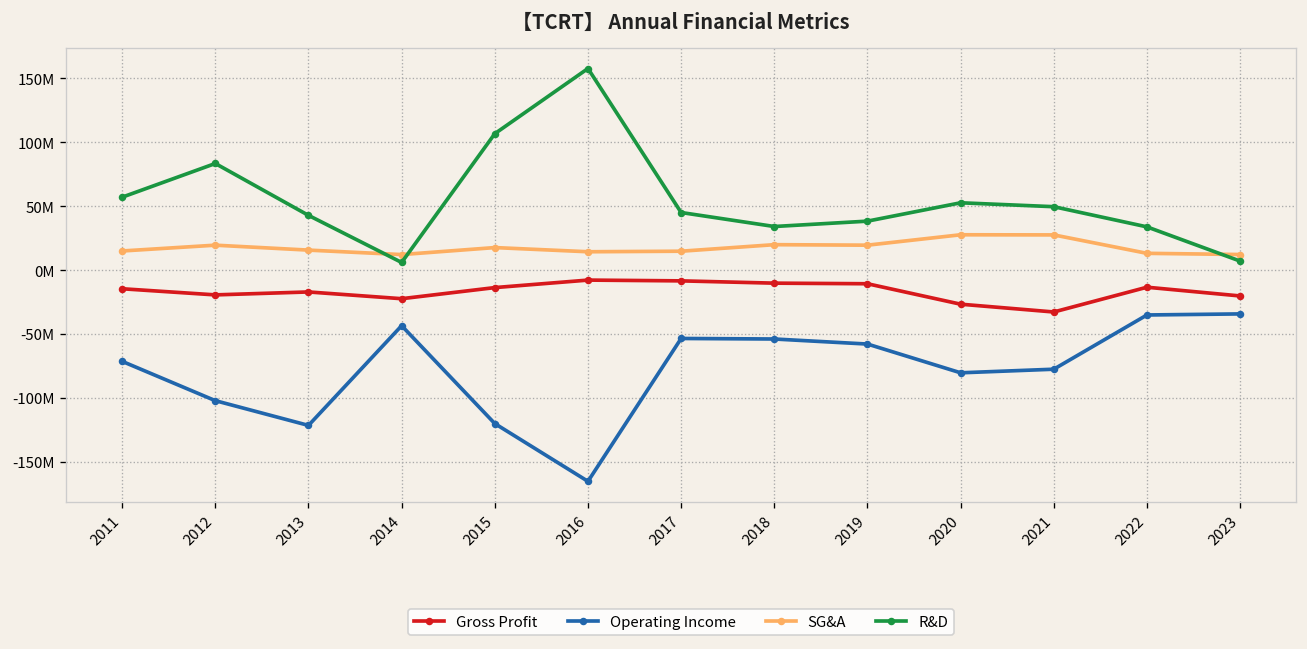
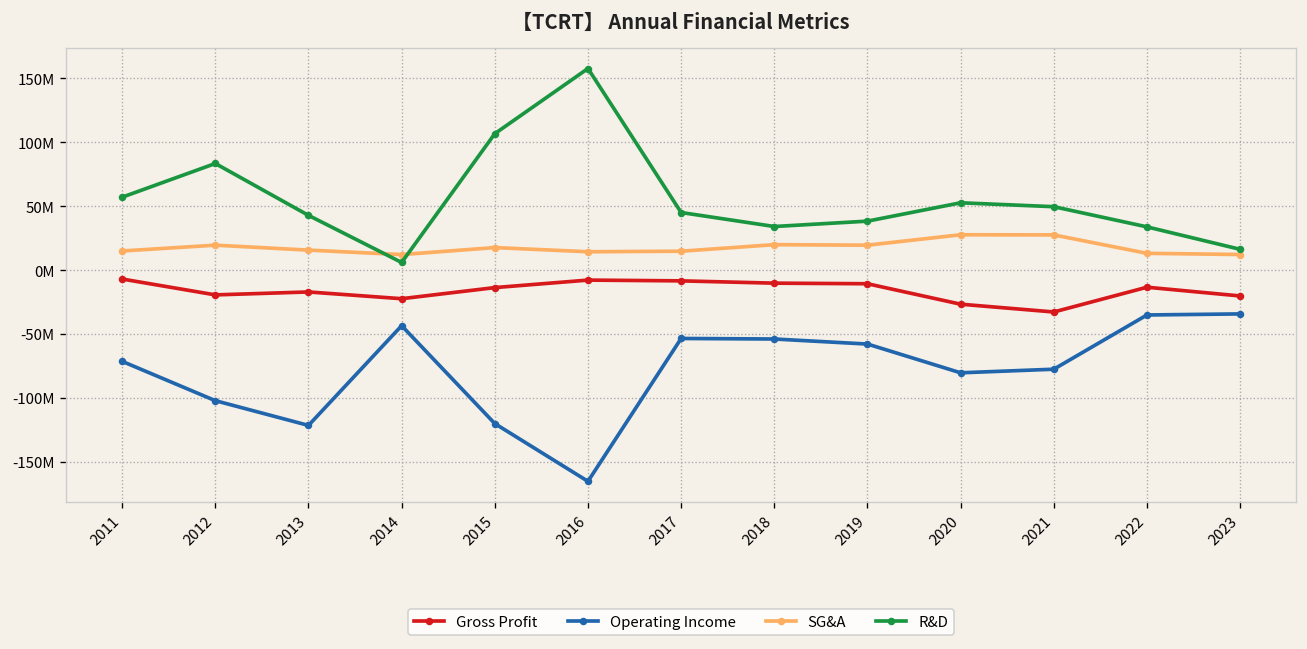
Gross Profit, 2011: -15000000 -> -7000000
R&D, 2023: 7000000 -> 16000000
